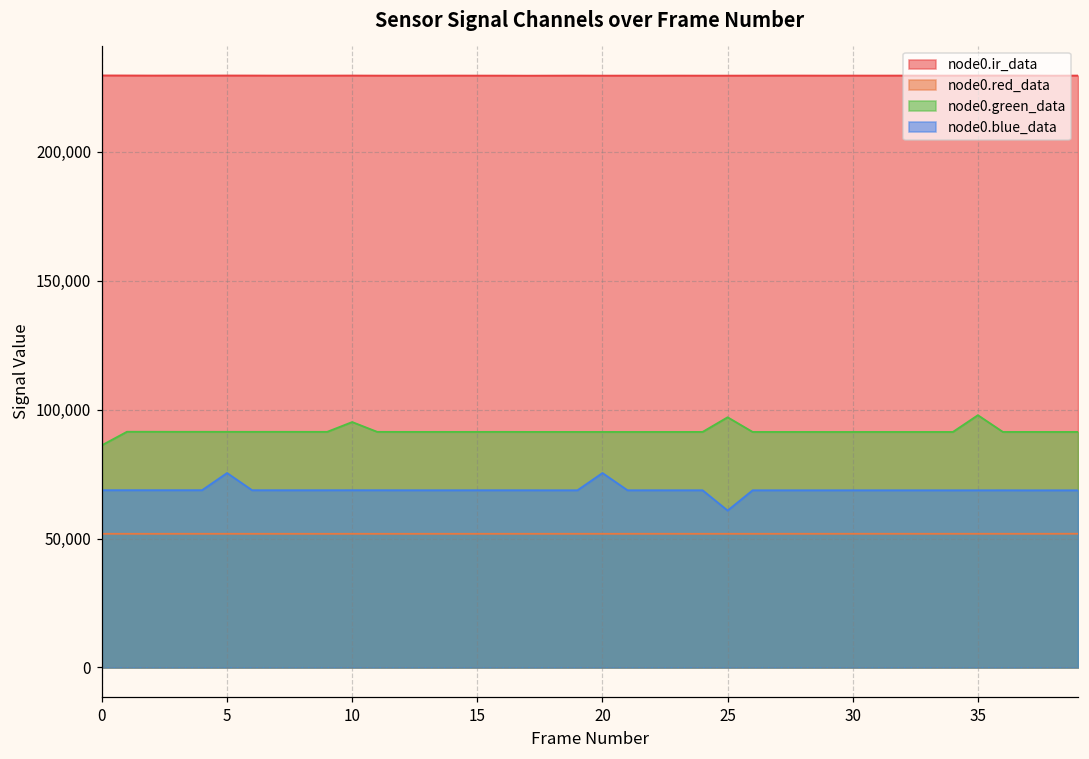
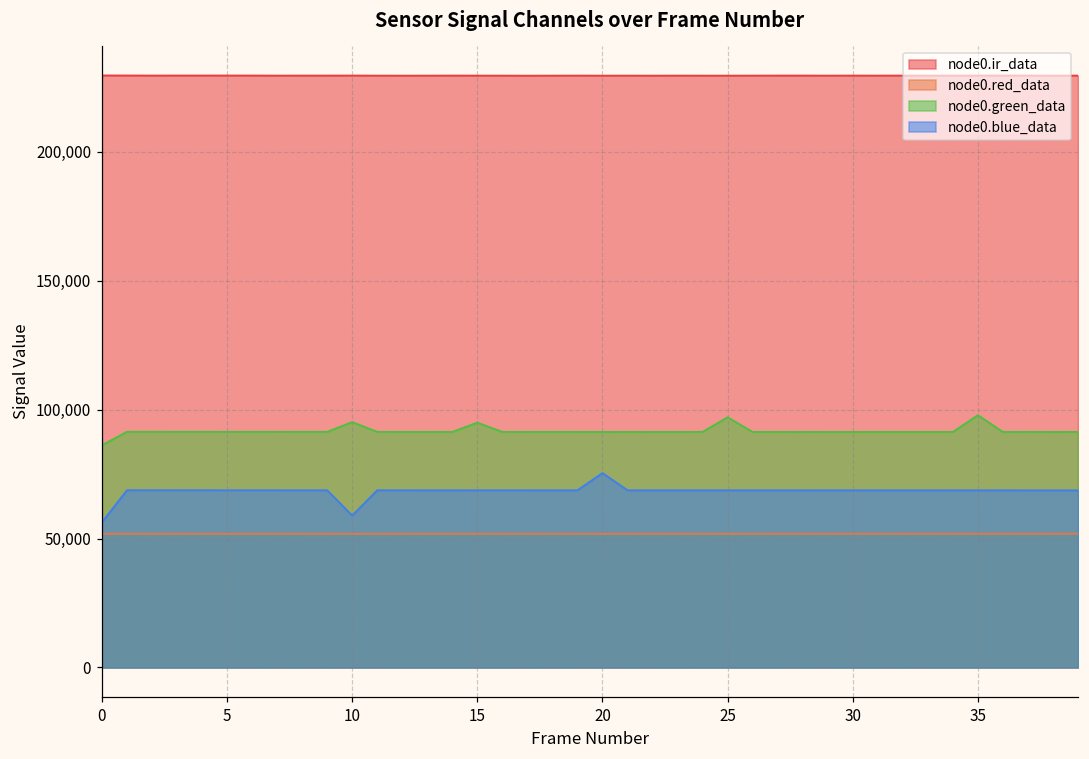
node0.blue_data, 0: 69,000 -> 56,000
node0.blue_data, 5: 75,000 -> 69,000
node0.blue_data, 10: 69,000 -> 59,000
node0.green_data, 15: 91,000 -> 95,000
node0.blue_data, 25: 61,000 -> 69,000
